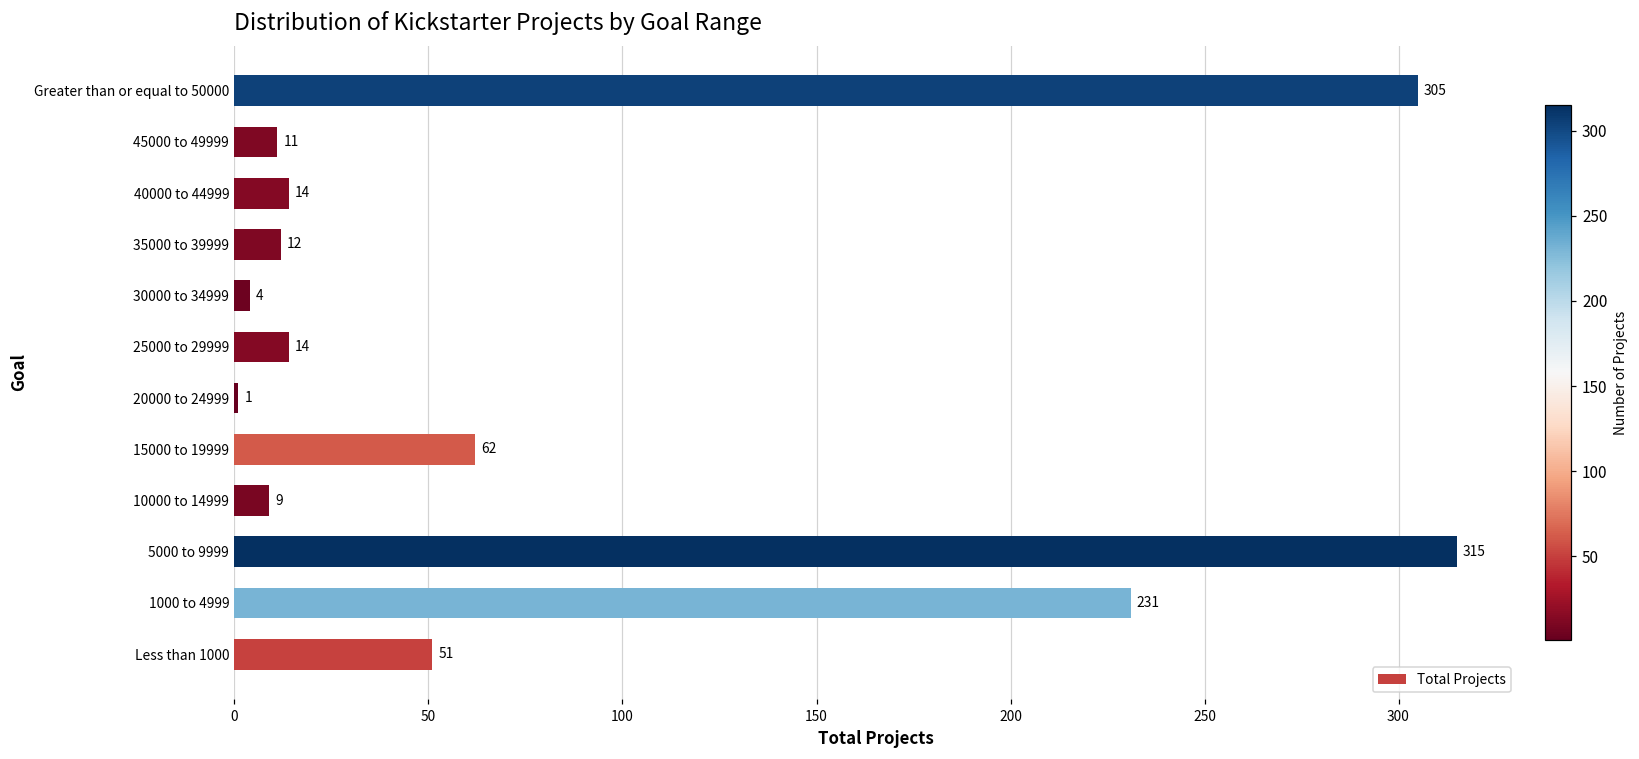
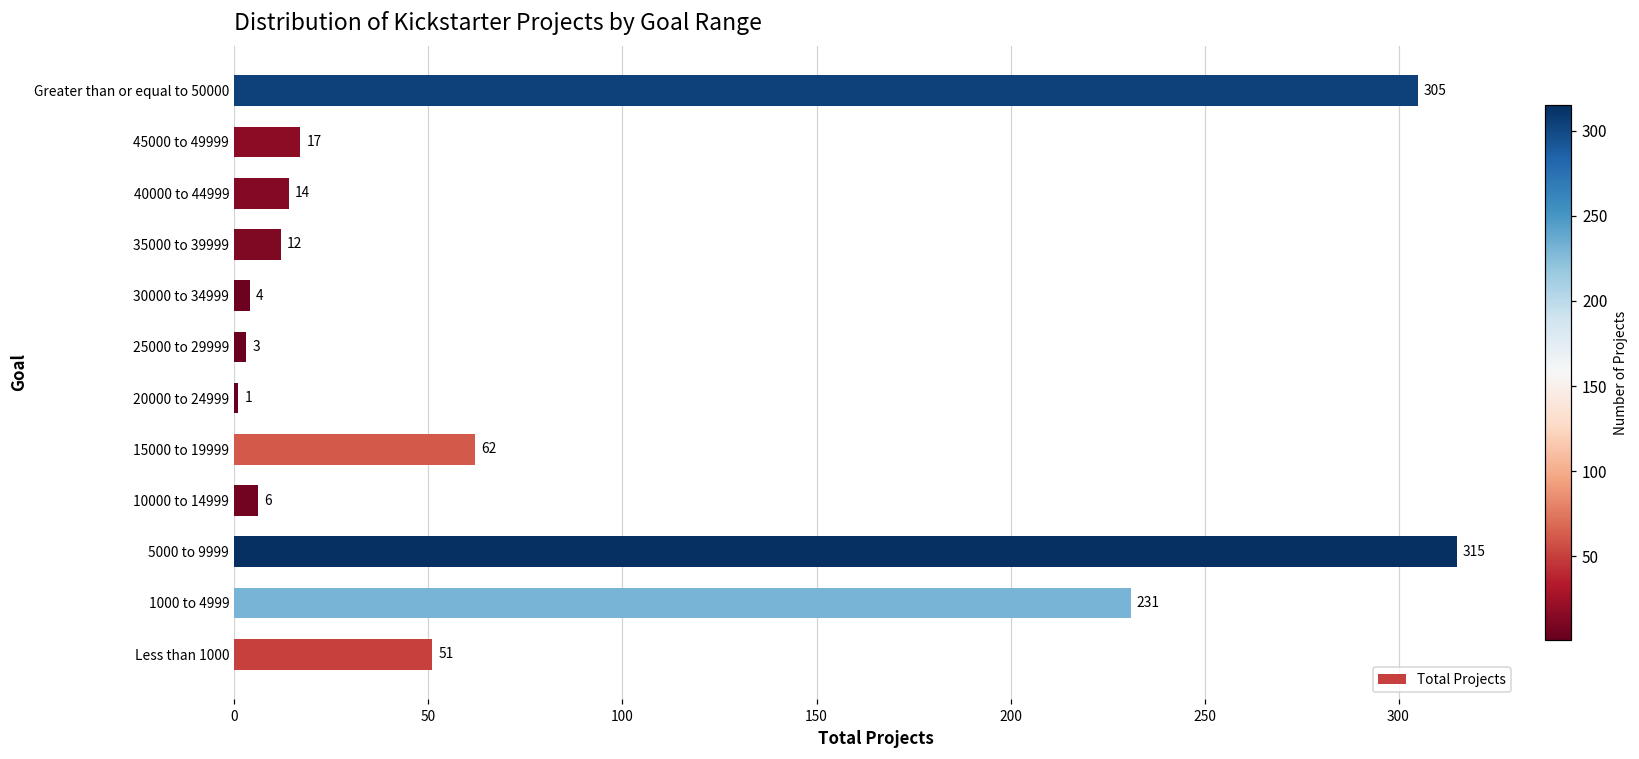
45000 to 49999: 11 -> 17
25000 to 29999: 14 -> 3
10000 to 14999: 9 -> 6
